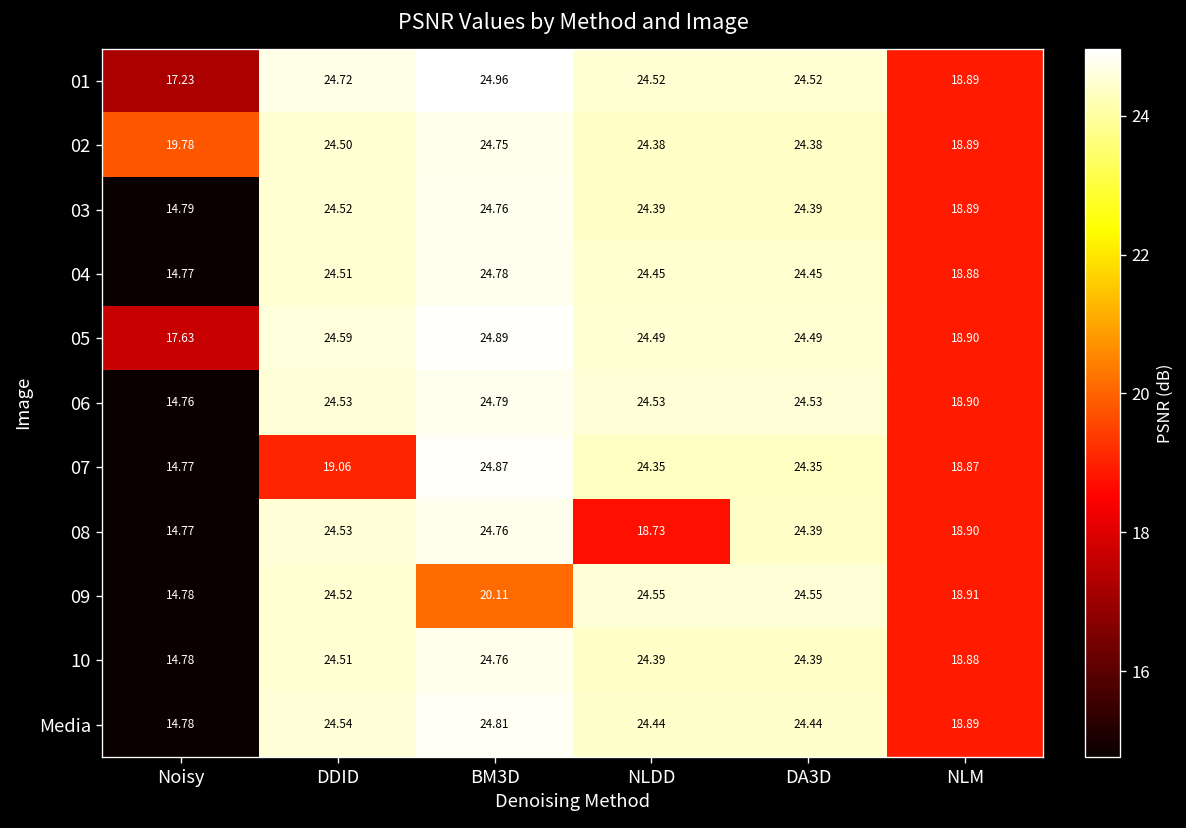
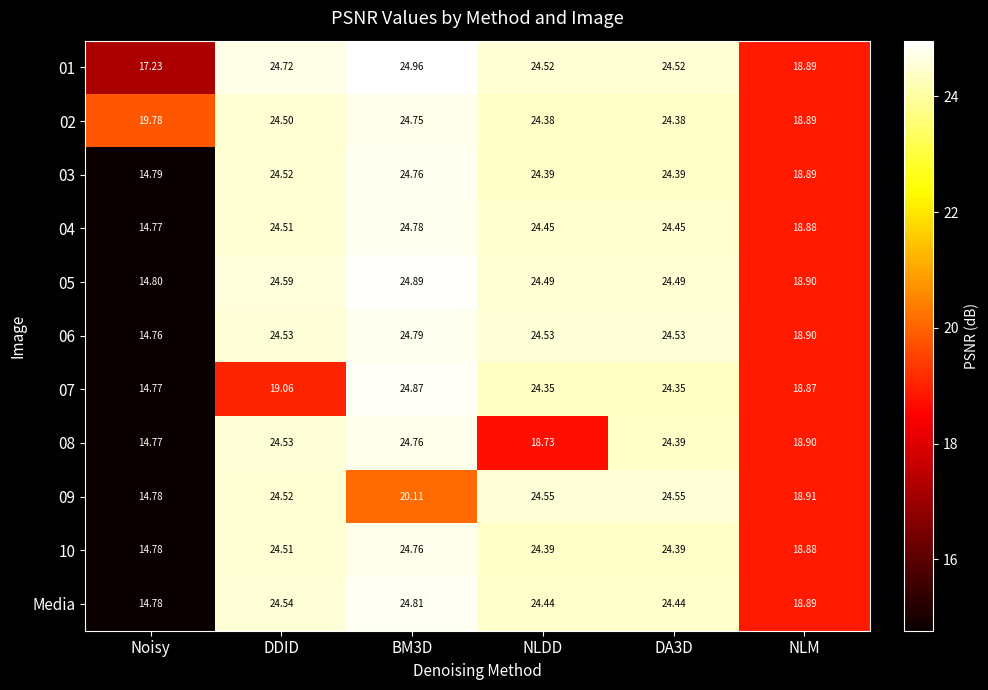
05, Noisy: 17.63 -> 14.80
